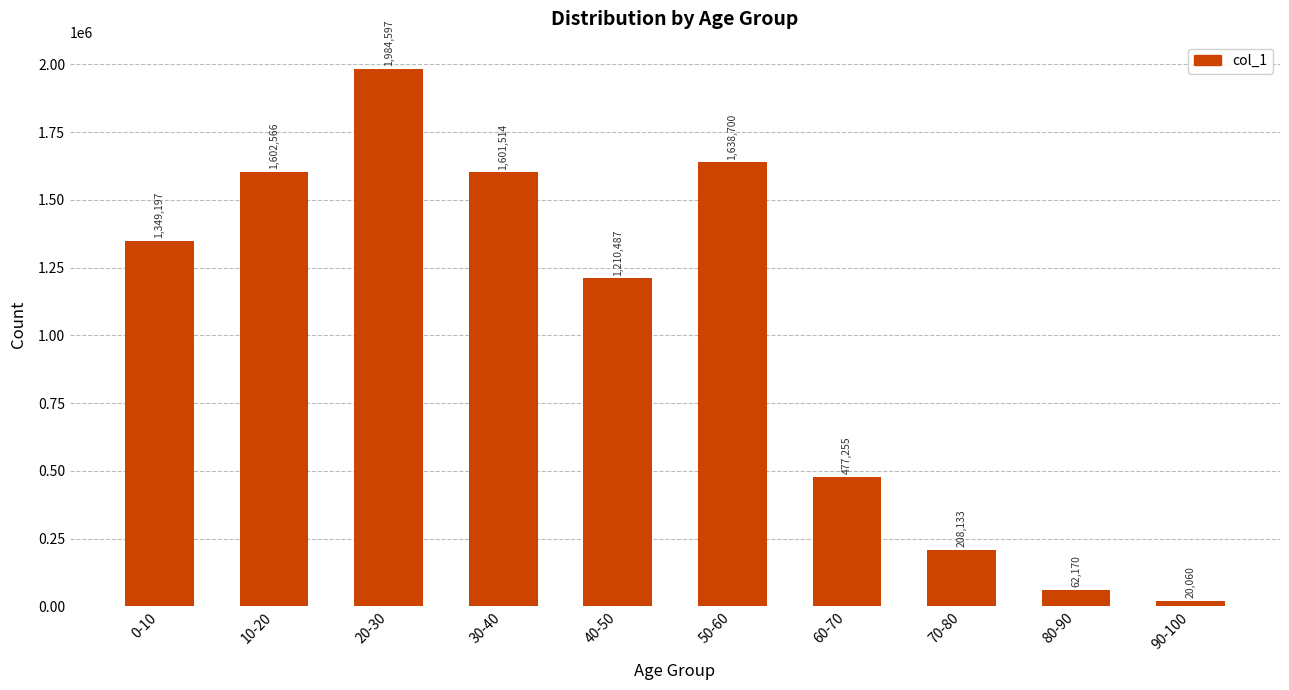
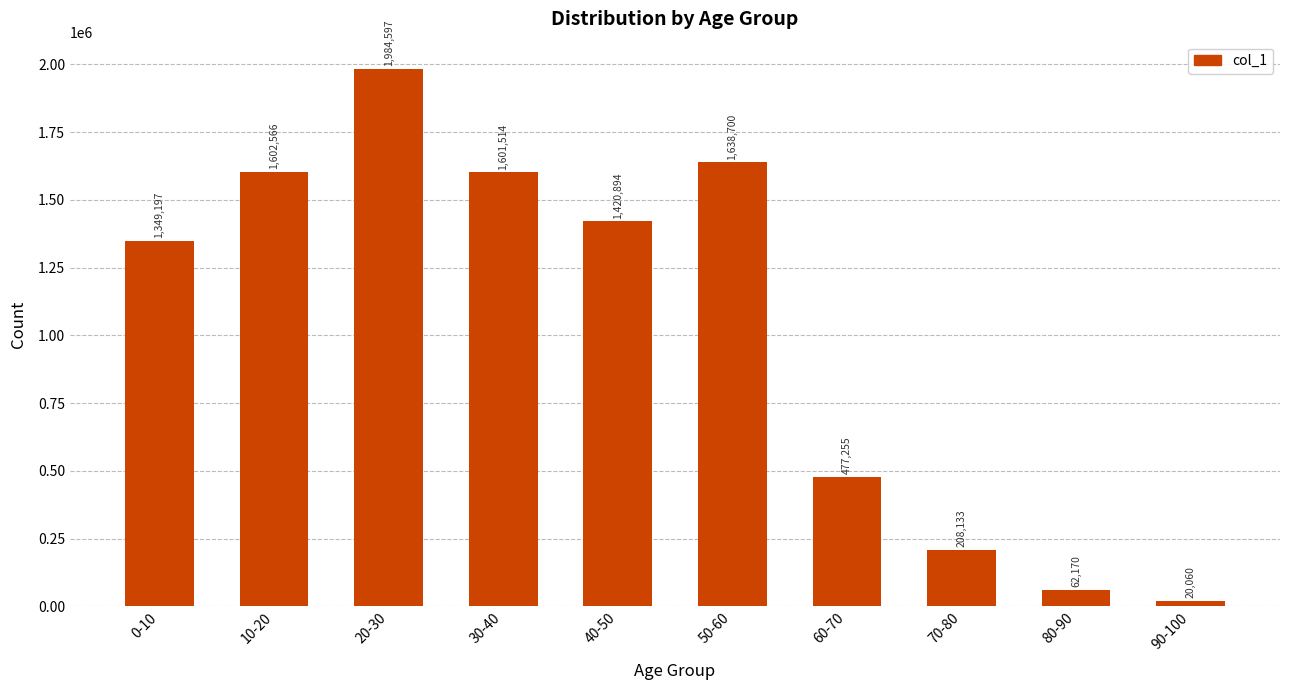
40-50: 1,210,487 -> 1,420,894
